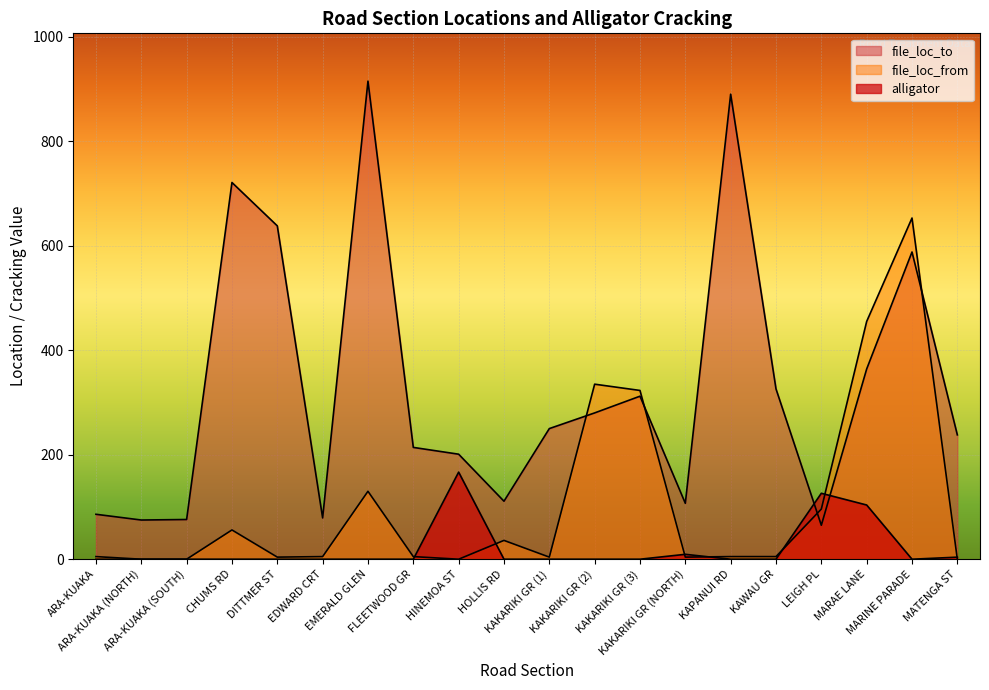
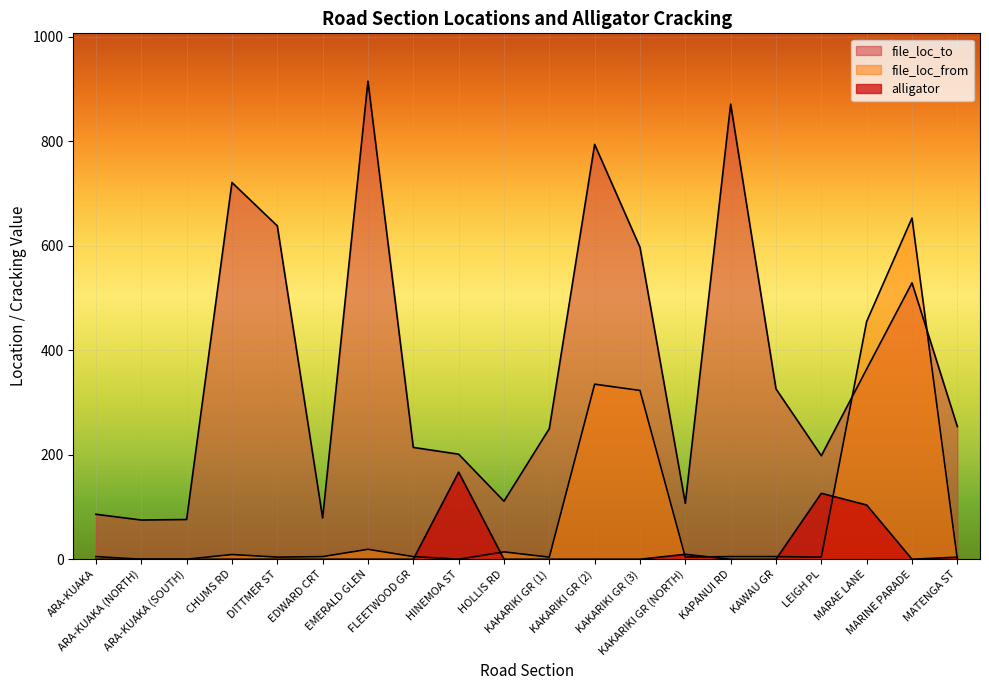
file_loc_from, CHUMS RD: 60 -> 10
file_loc_from, EMERALD GLEN: 130 -> 20
file_loc_from, HOLLIS RD: 40 -> 10
file_loc_to, KAKARIKI GR (2): 280 -> 790
file_loc_to, KAKARIKI GR (3): 310 -> 600
file_loc_to, KAPANUI RD: 890 -> 870
file_loc_to, LEIGH PL: 70 -> 200
file_loc_from, LEIGH PL: 100 -> 0
file_loc_to, MARINE PARADE: 590 -> 530
file_loc_to, MATENGA ST: 240 -> 250
